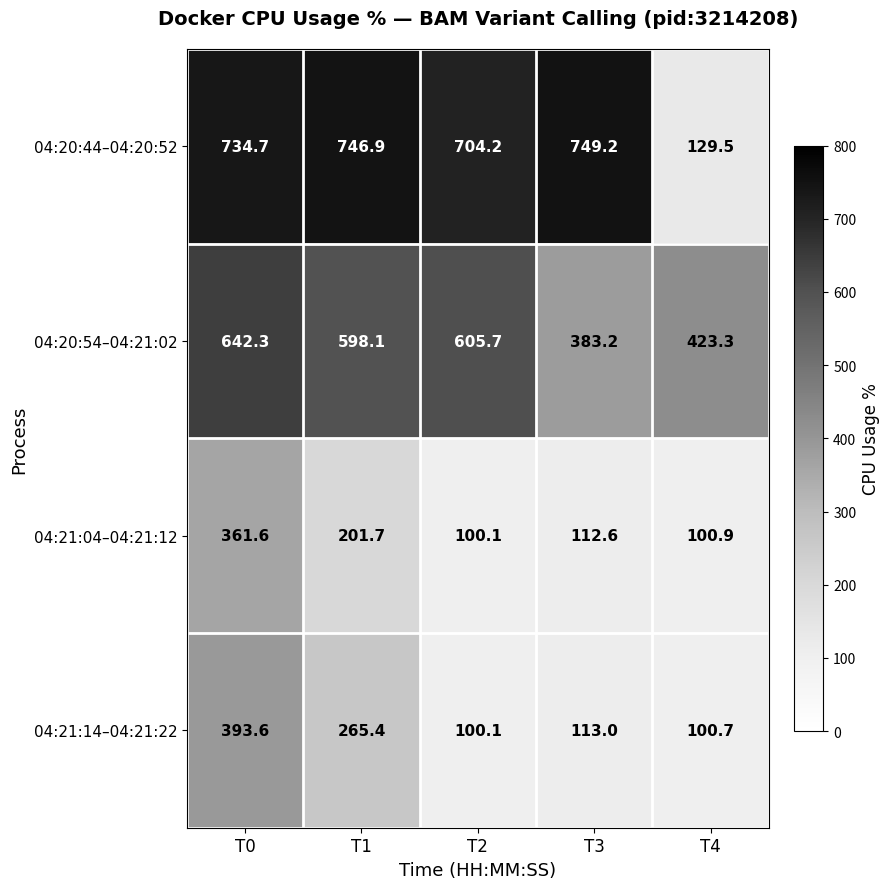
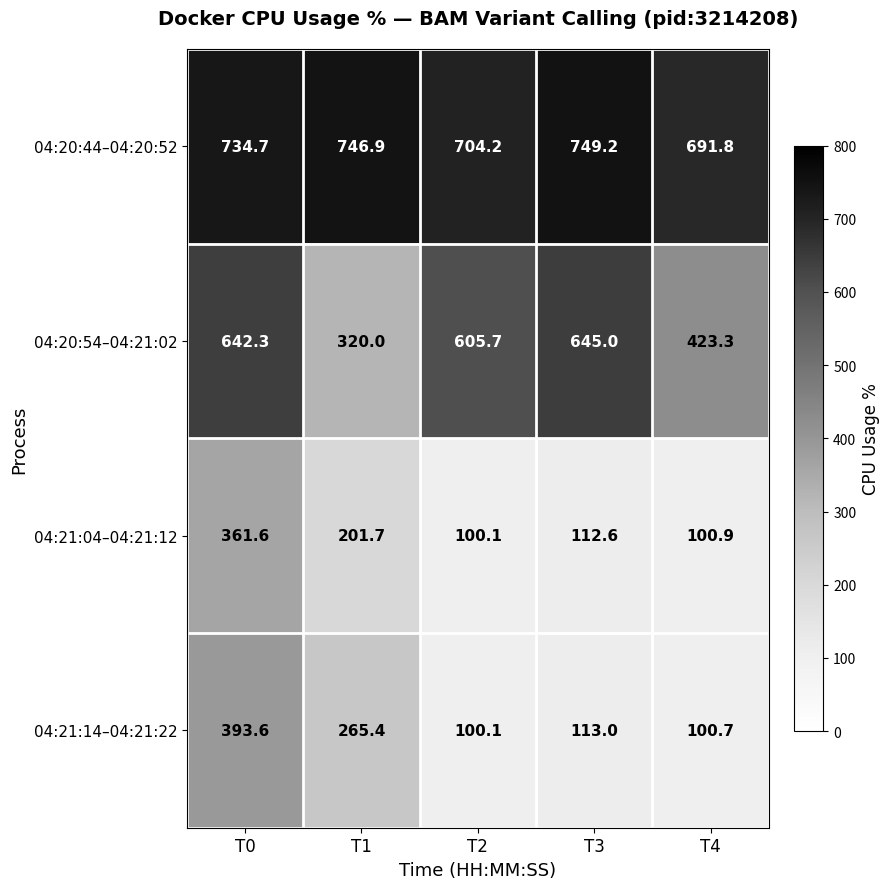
04:20:44–04:20:52, T4: 129.5 -> 691.8
04:20:54–04:21:02, T1: 598.1 -> 320.0
04:20:54–04:21:02, T3: 383.2 -> 645.0
